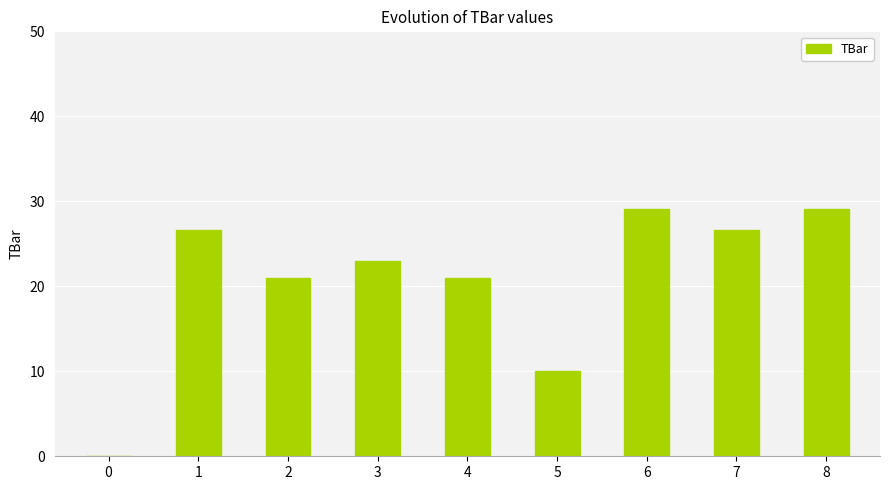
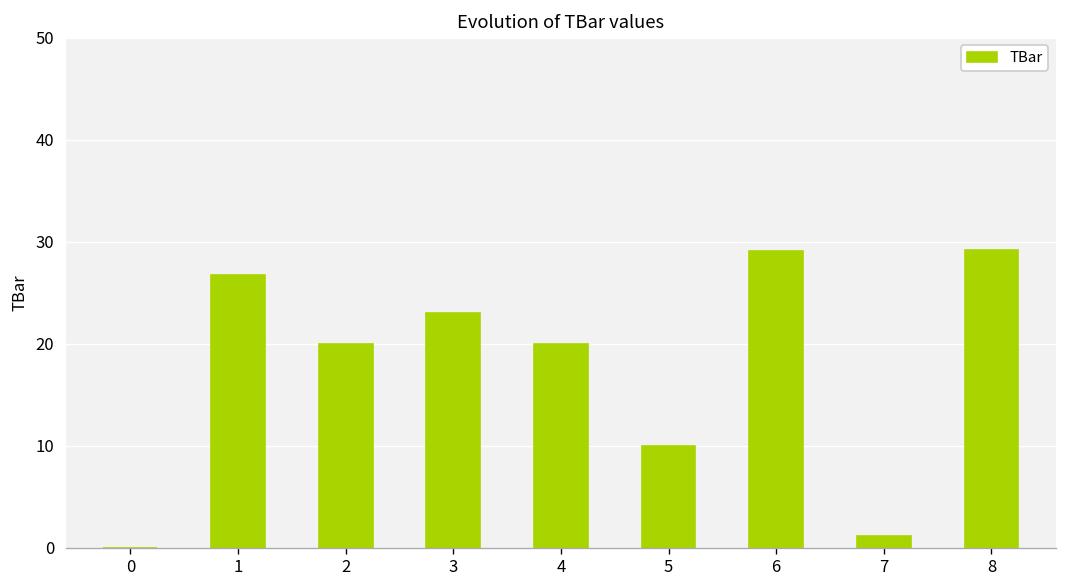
2: 21 -> 20
4: 21 -> 20
7: 27 -> 1
